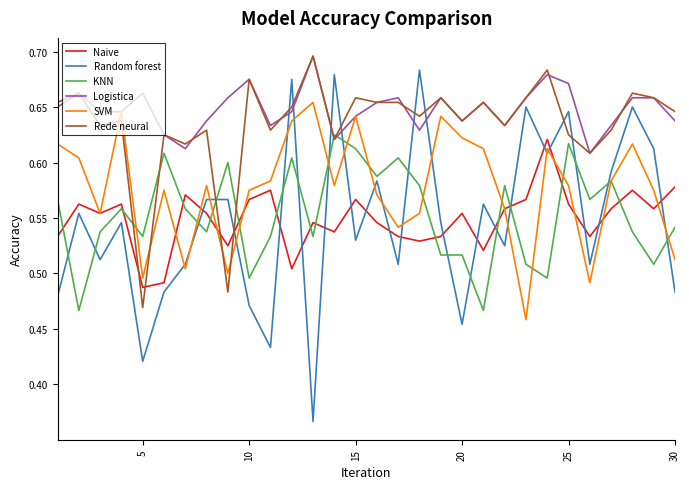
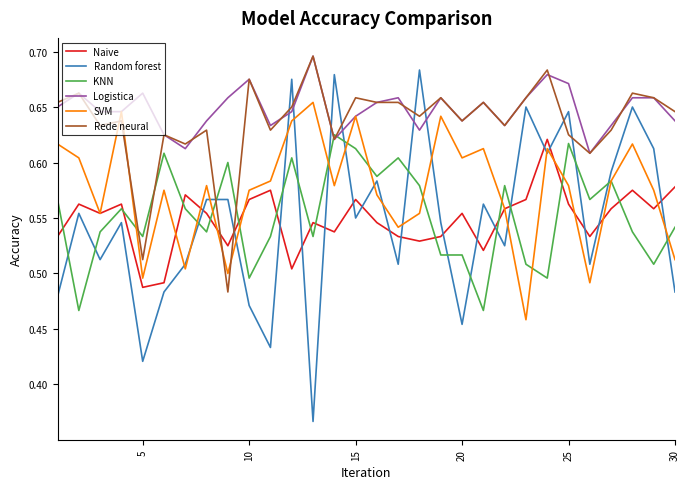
Rede neural, 5: 0.469 -> 0.513
Random forest, 15: 0.53 -> 0.55
SVM, 20: 0.622 -> 0.604
